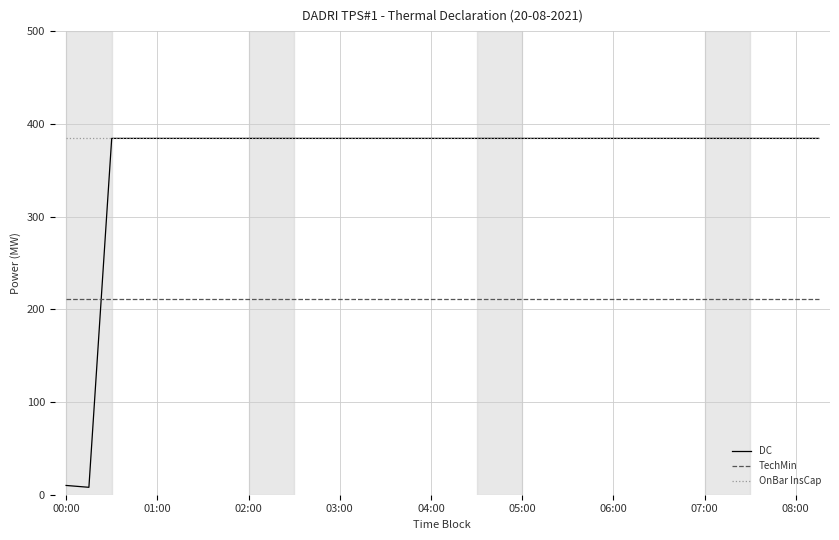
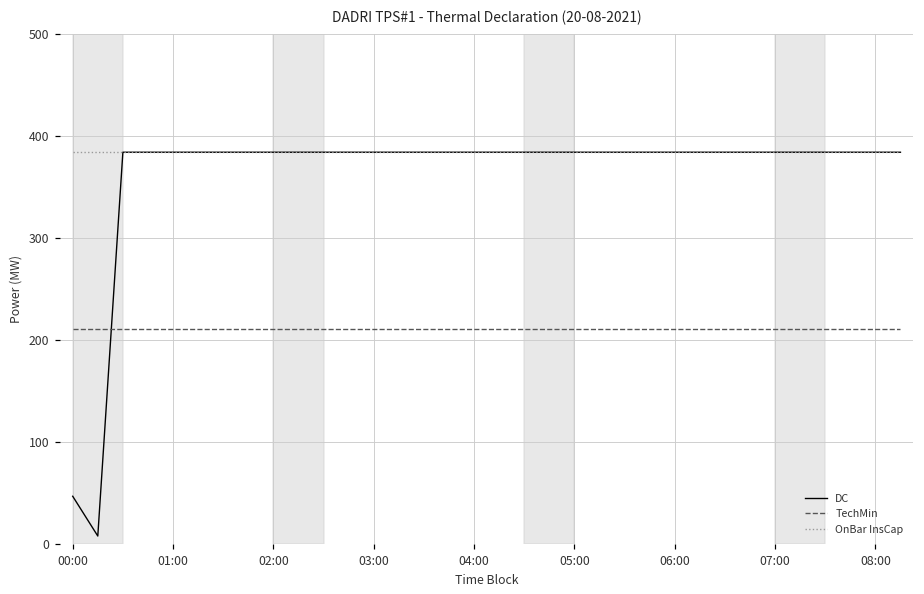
DC, 00:00: 10 -> 50
